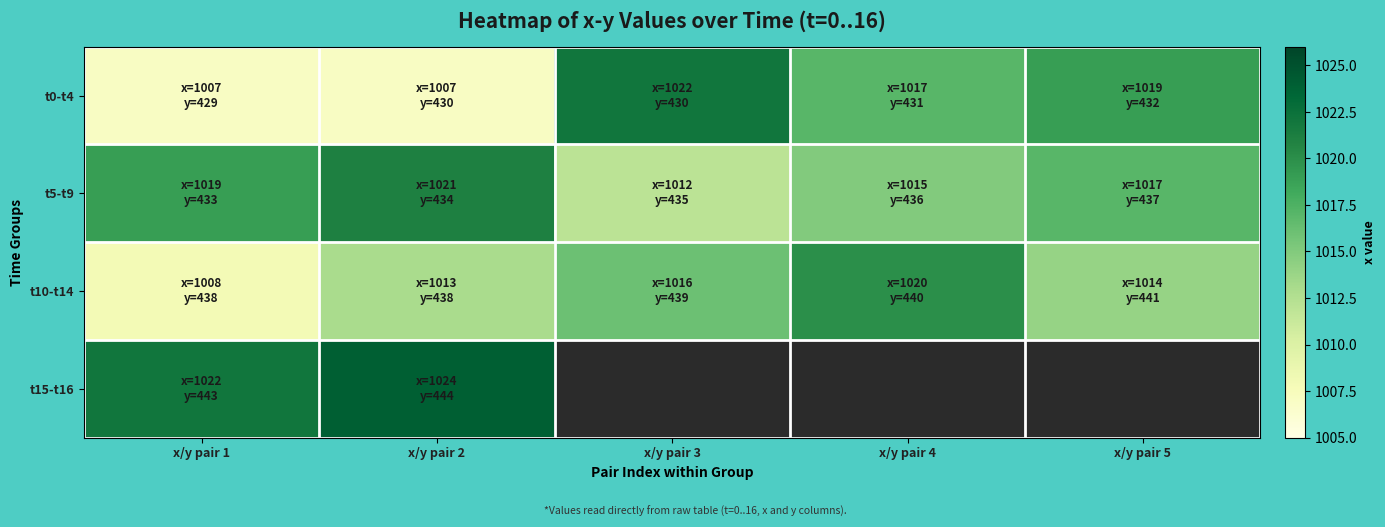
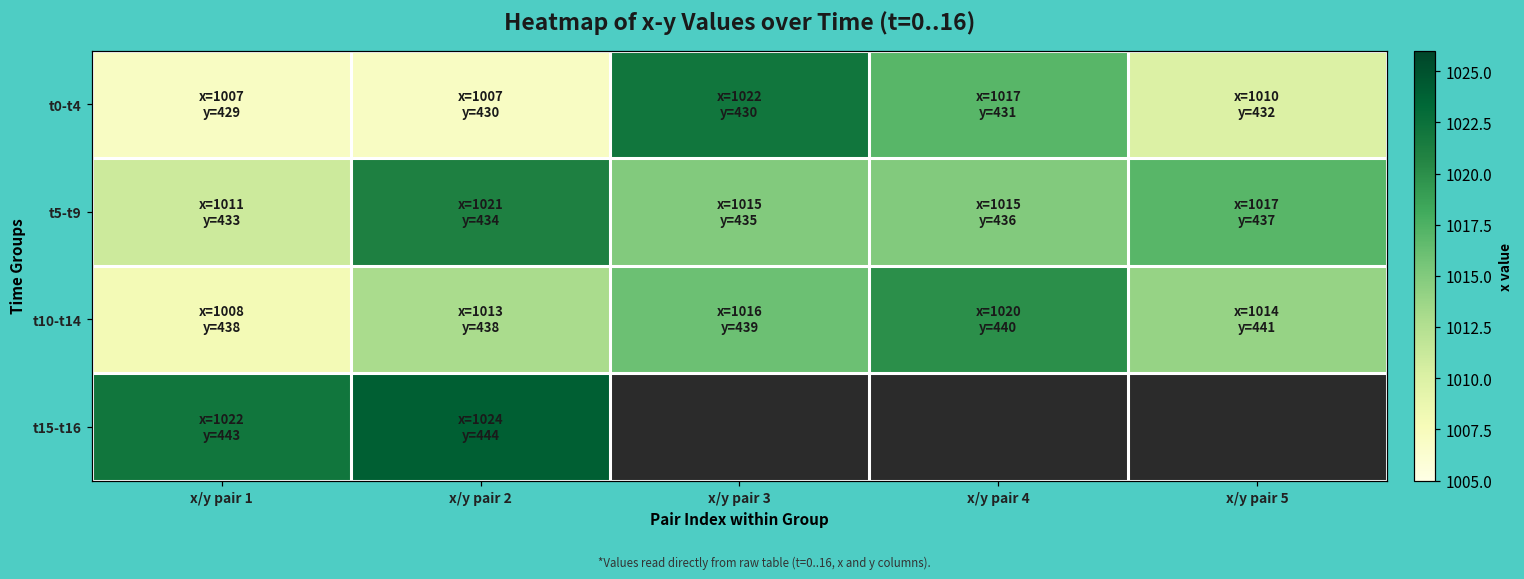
t0-t4, x/y pair 5: 1019 -> 1010
t5-t9, x/y pair 1: 1019 -> 1011
t5-t9, x/y pair 3: 1012 -> 1015
